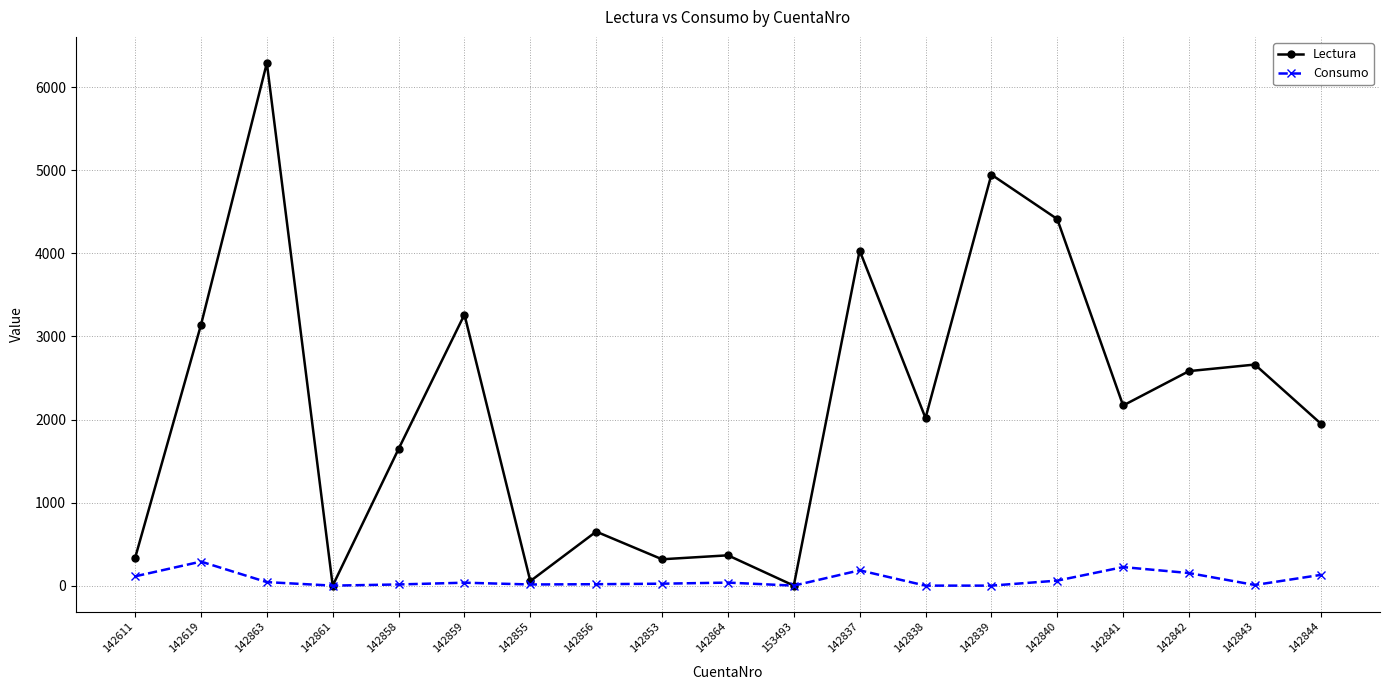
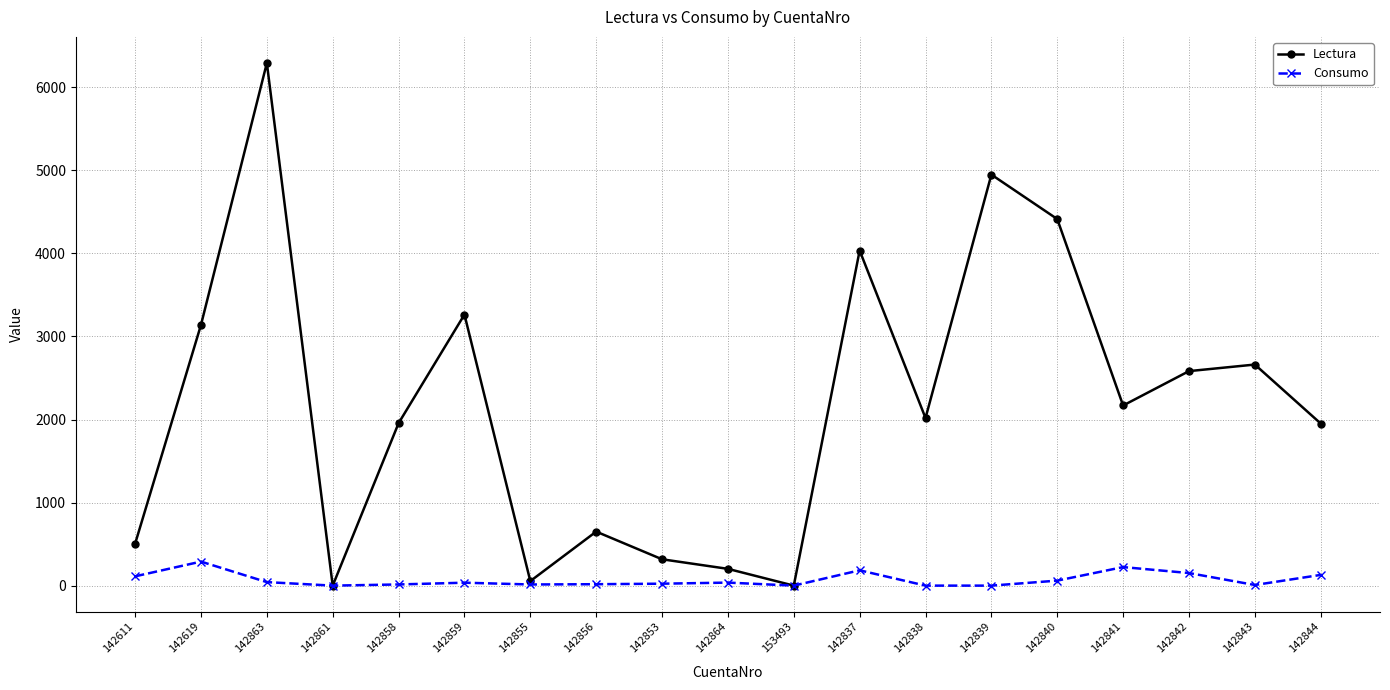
Lectura, 142611: 300 -> 500
Lectura, 142858: 1600 -> 2000
Lectura, 142864: 400 -> 200
